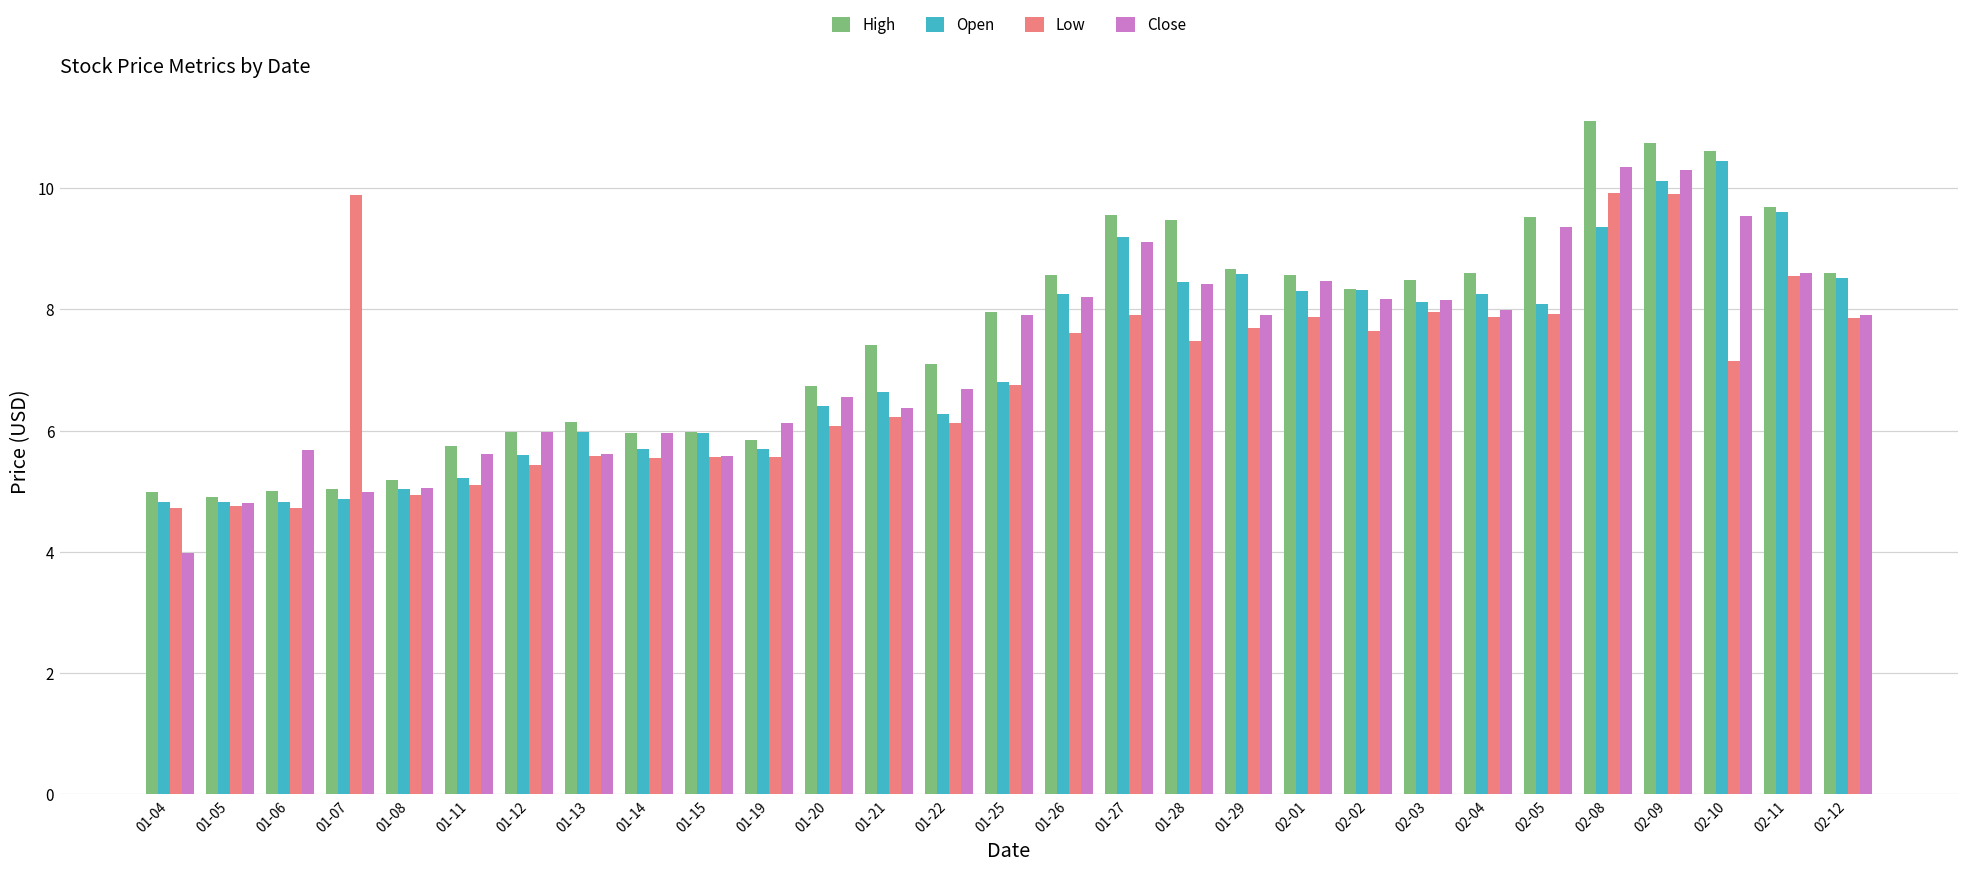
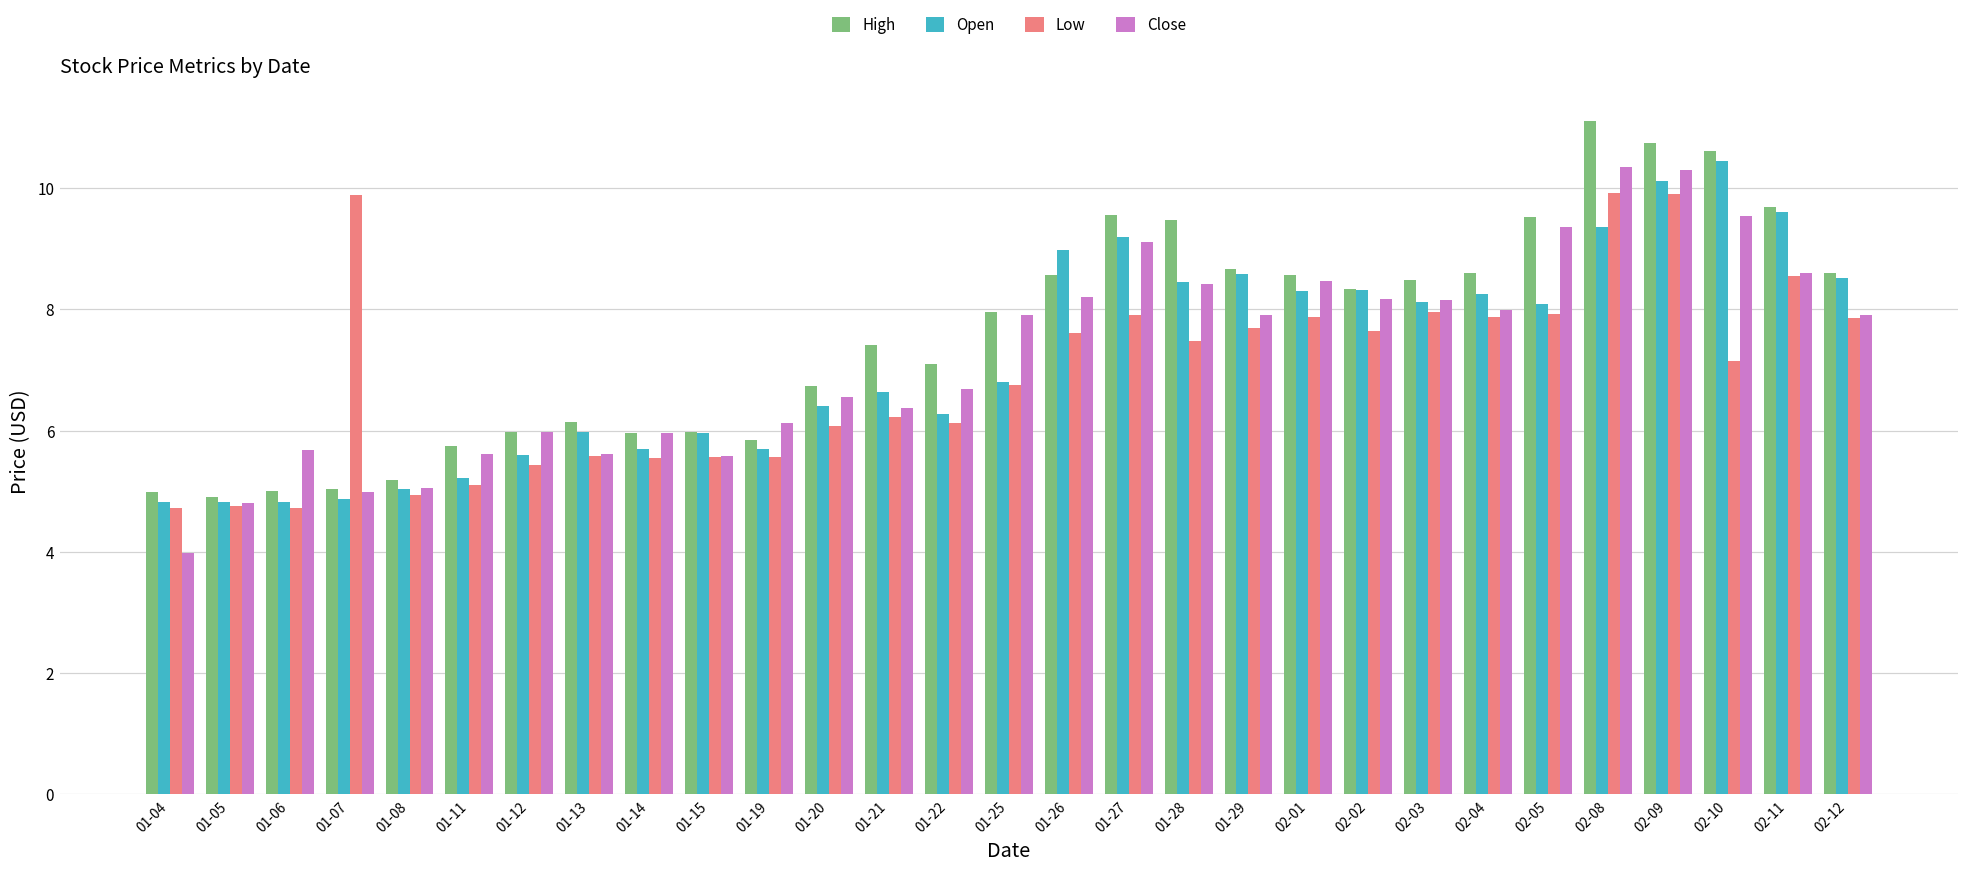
Open, 01-26: 8.3 -> 9.0
